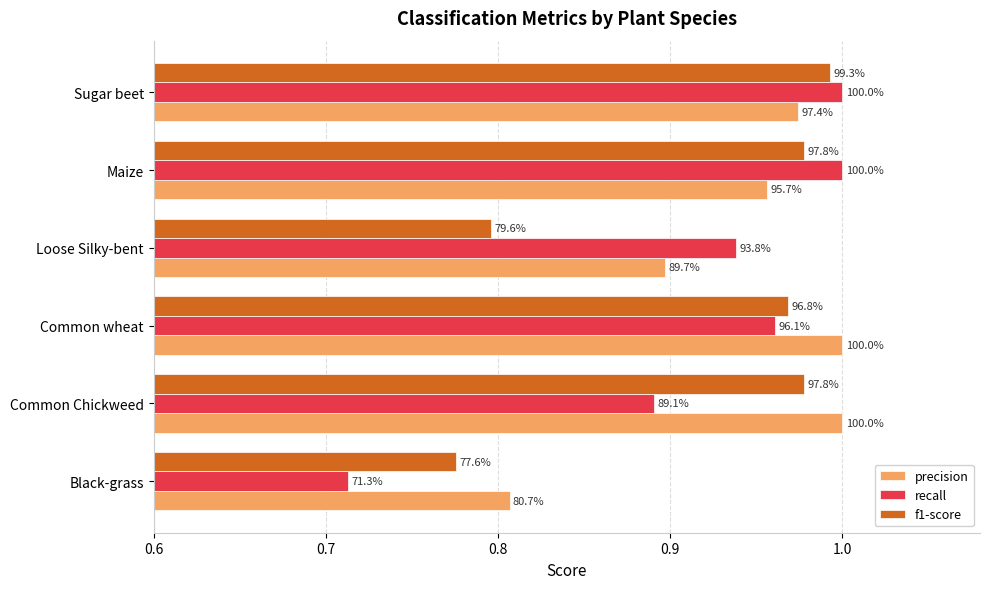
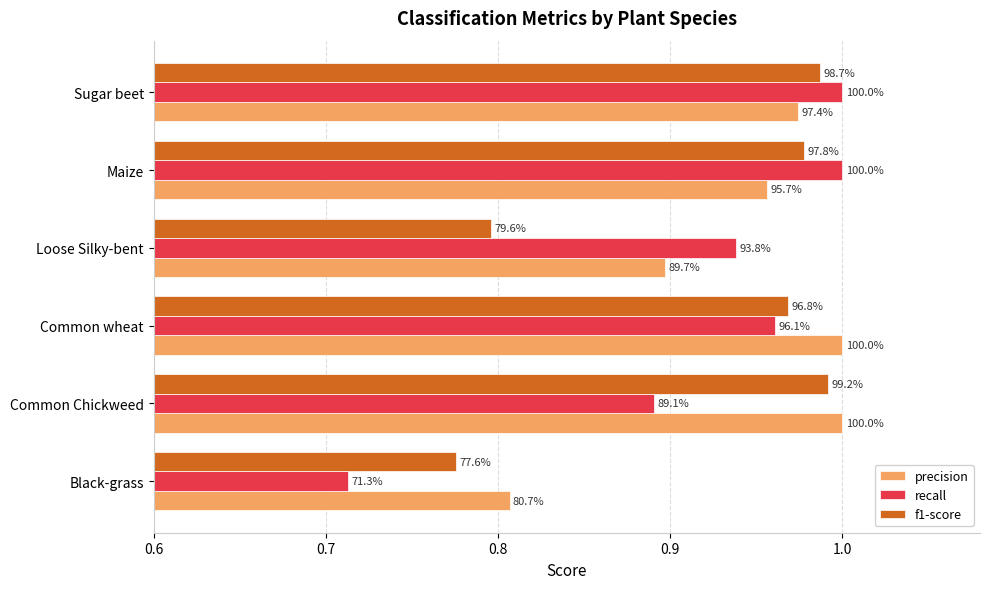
f1-score, Sugar beet: 99.3% -> 98.7%
f1-score, Common Chickweed: 97.8% -> 99.2%
